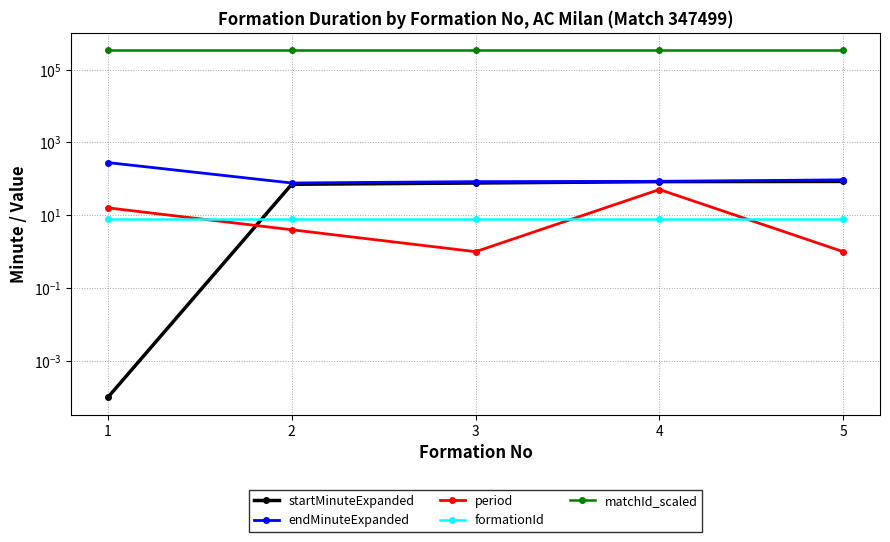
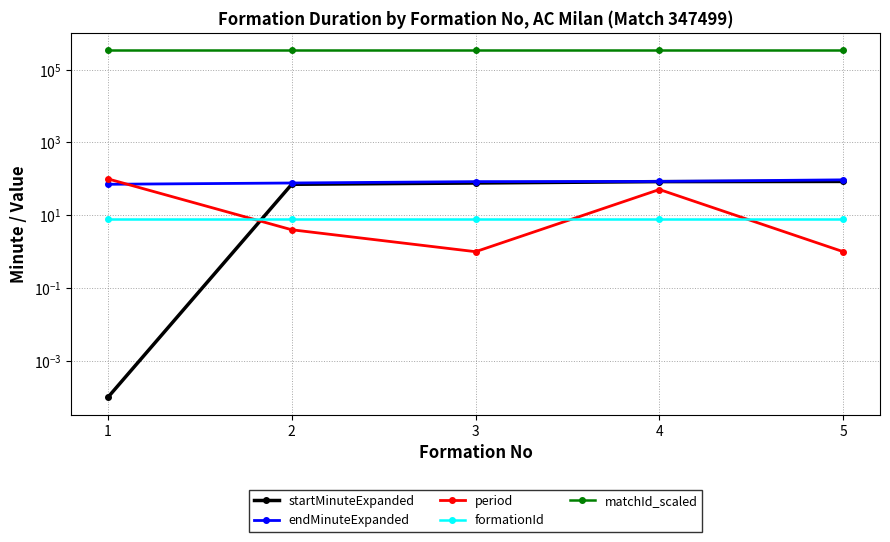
endMinuteExpanded, 1: 300 -> 70
period, 1: 20 -> 100
